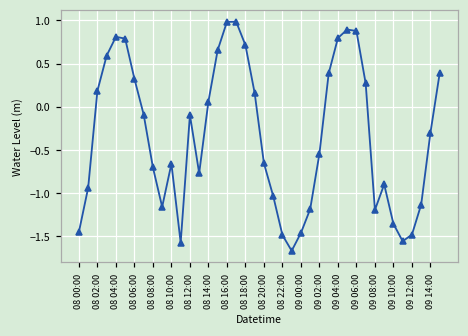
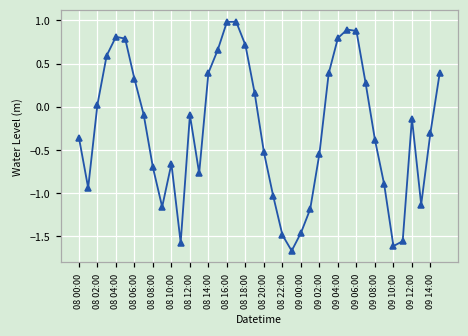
08 00:00: -1.4 -> -0.4
08 02:00: 0.2 -> 0.0
08 14:00: 0.1 -> 0.4
08 20:00: -0.7 -> -0.5
09 08:00: -1.2 -> -0.4
09 10:00: -1.4 -> -1.6
09 12:00: -1.5 -> -0.1
